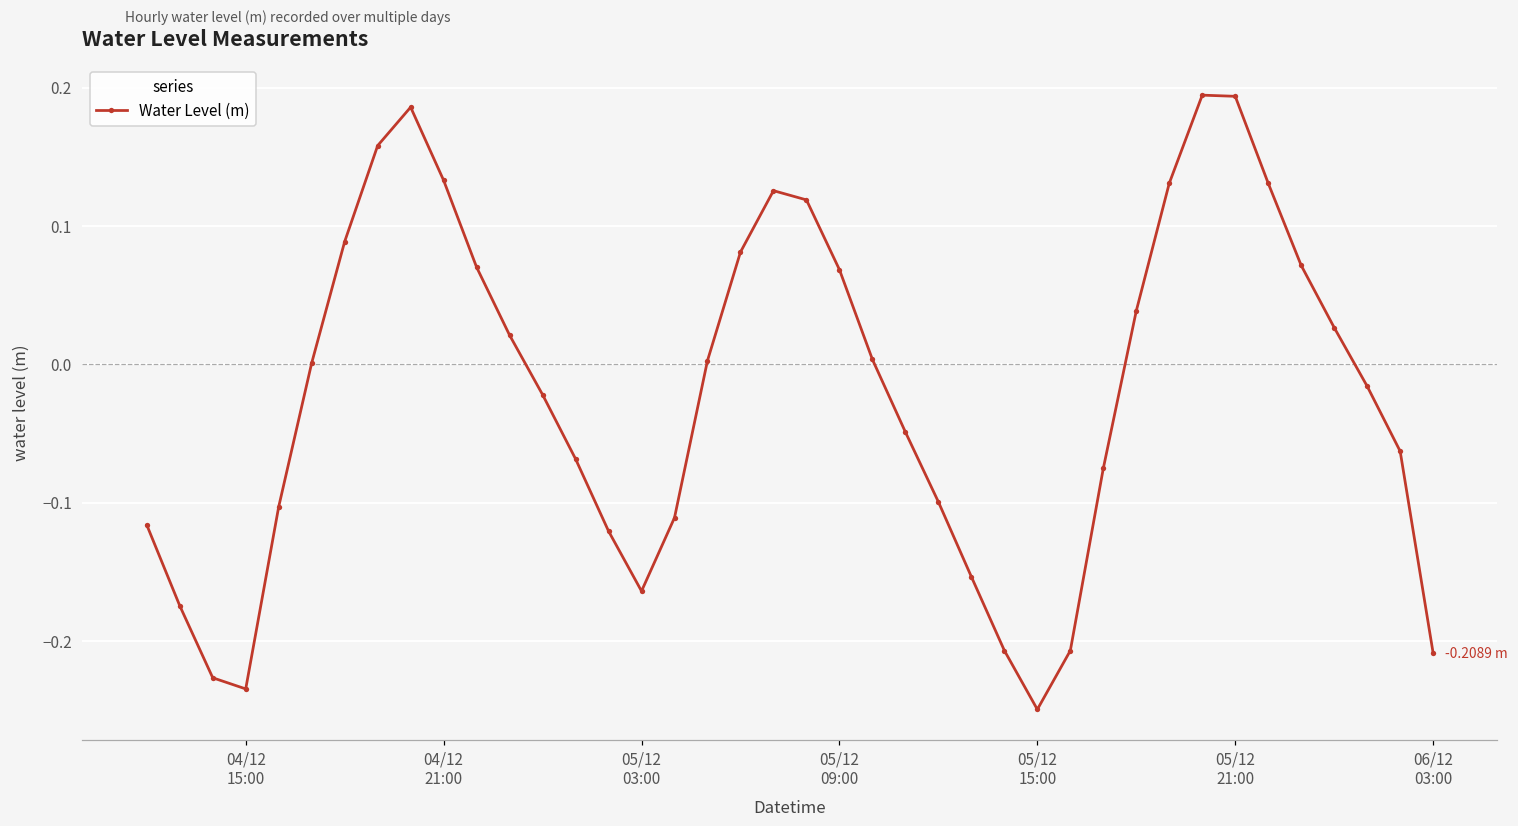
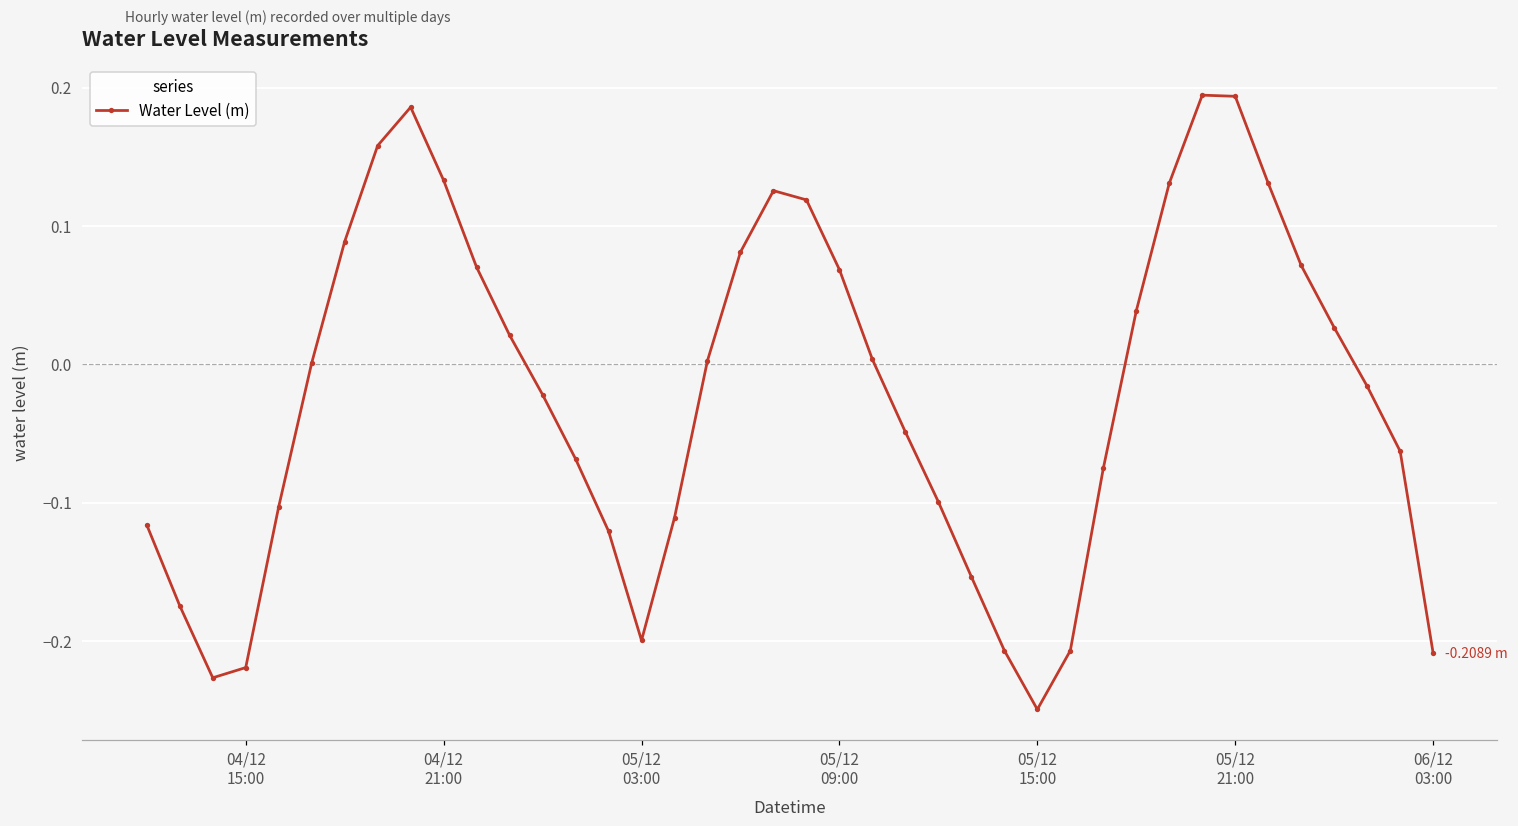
04/12 15:00: -0.235 -> -0.219
05/12 03:00: -0.164 -> -0.200
